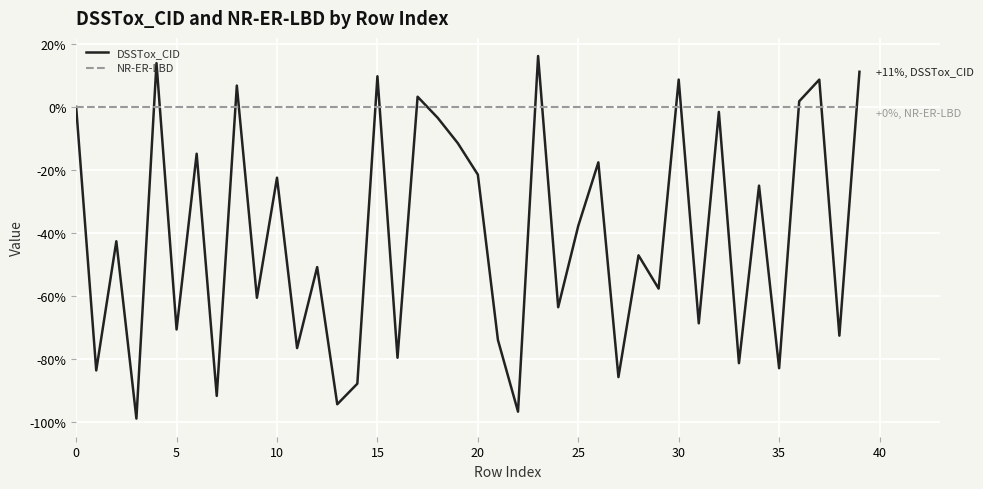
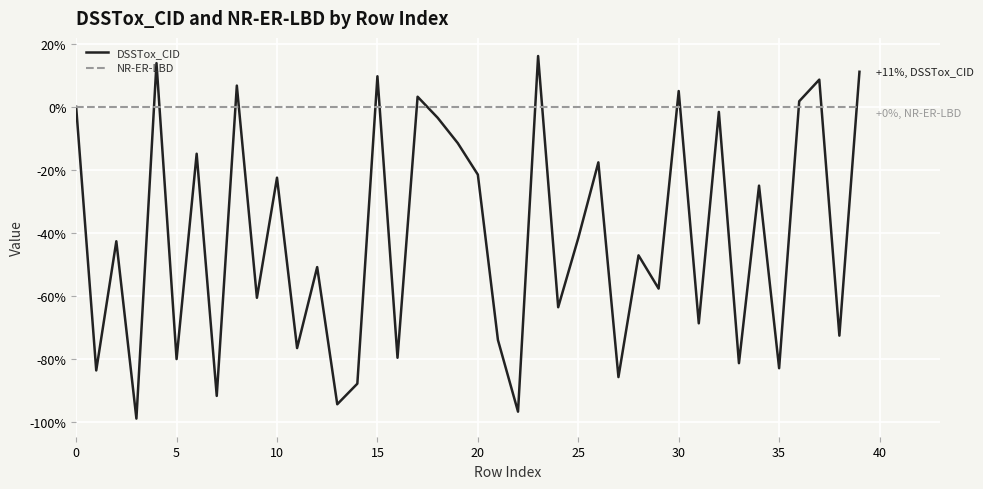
DSSTox_CID, 5: -71% -> -80%
DSSTox_CID, 25: -38% -> -42%
DSSTox_CID, 30: 9% -> 5%
